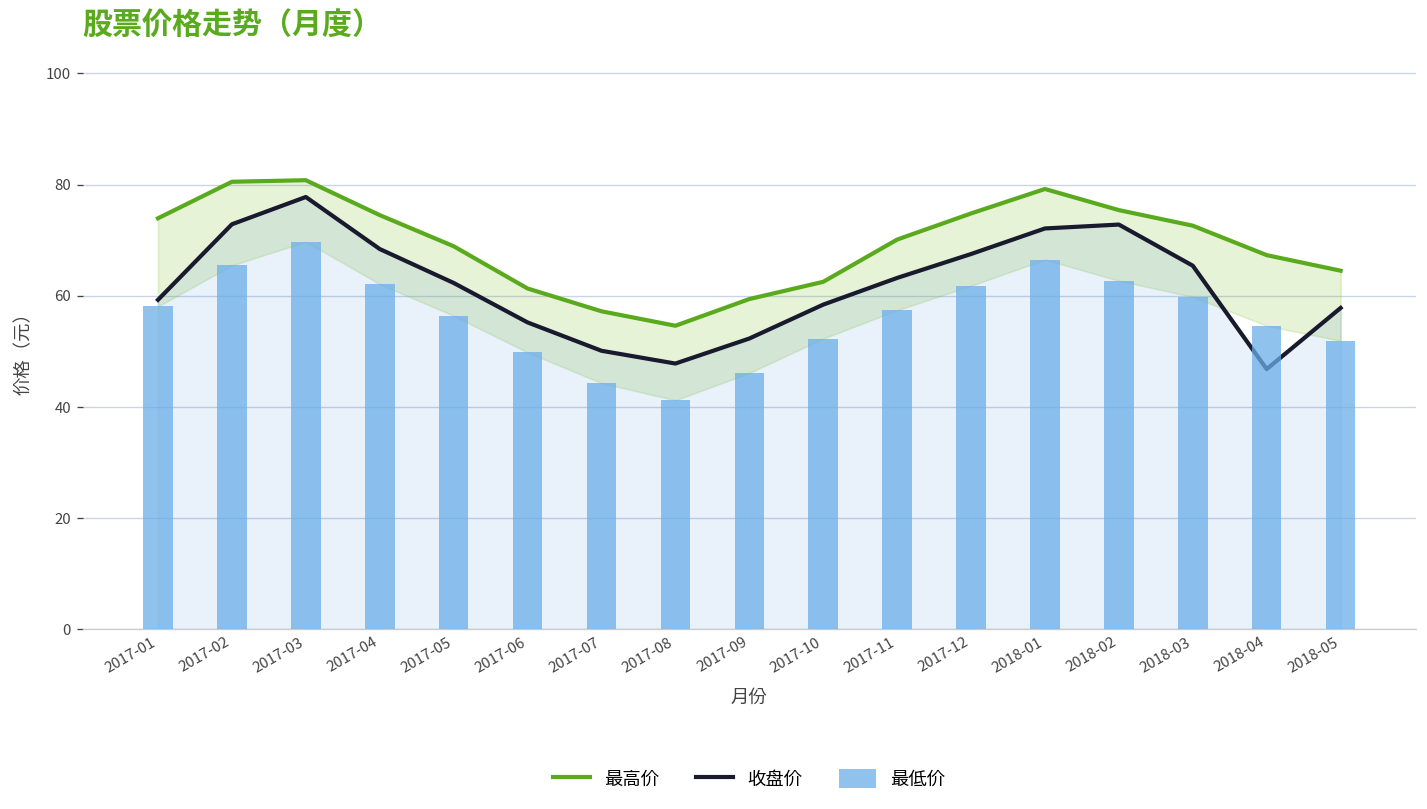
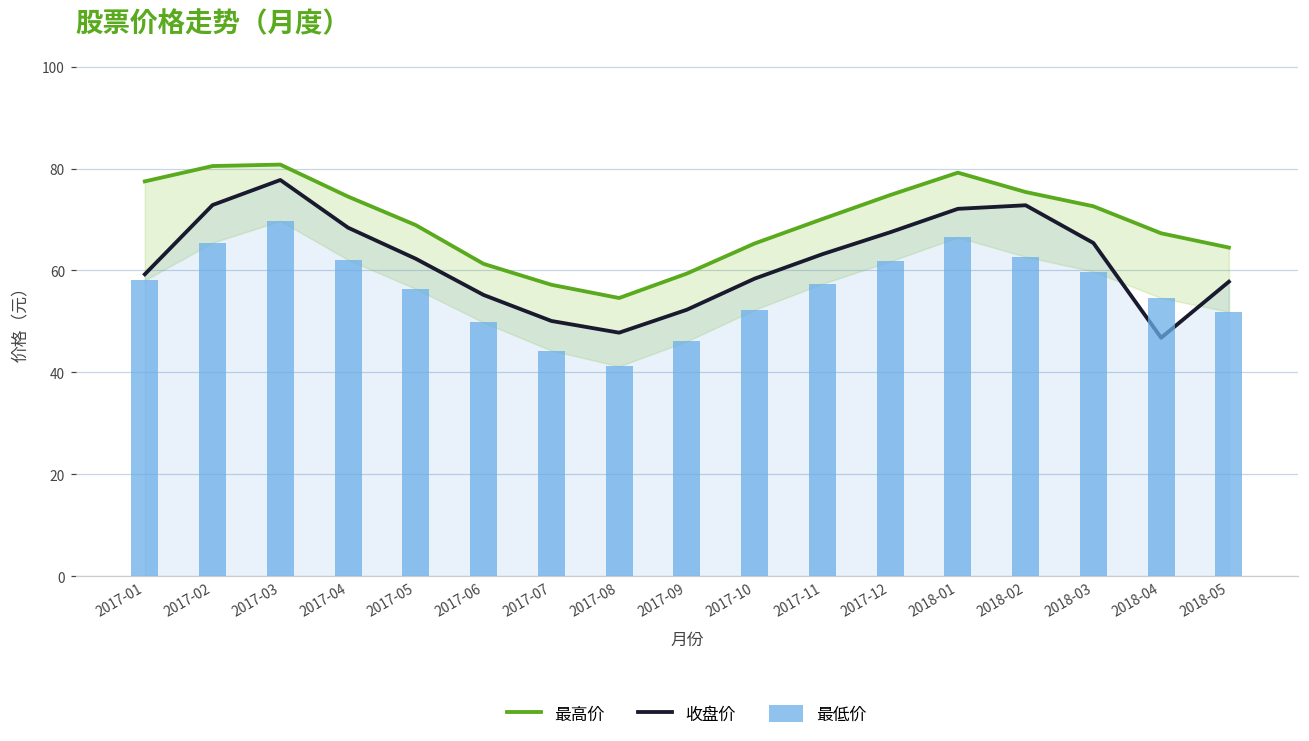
最高价, 2017-01: 74 -> 77
最高价, 2017-10: 63 -> 65
